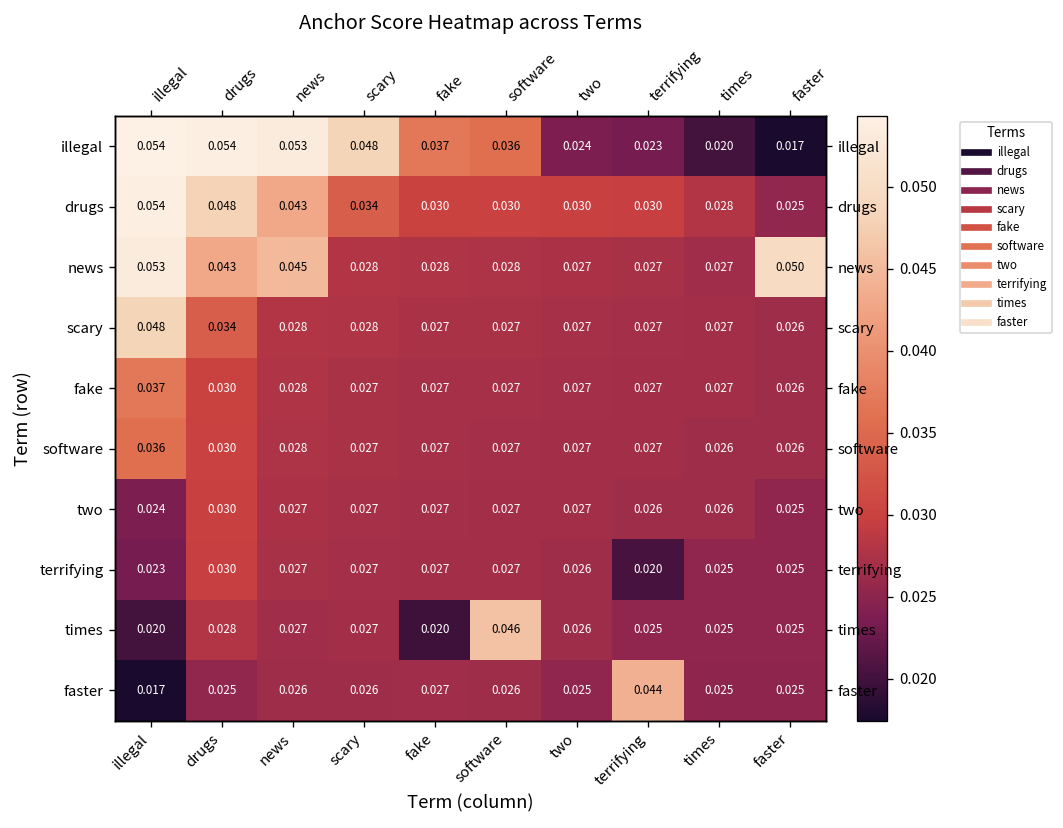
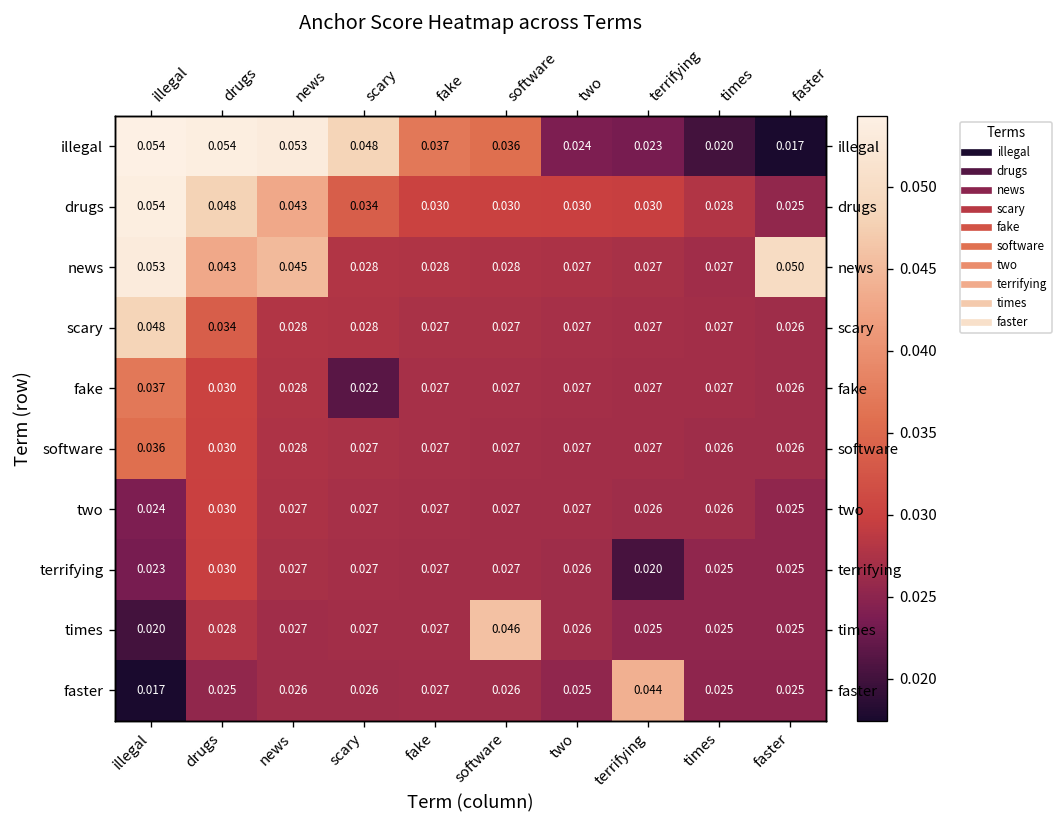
fake, scary: 0.027 -> 0.022
times, fake: 0.020 -> 0.027
